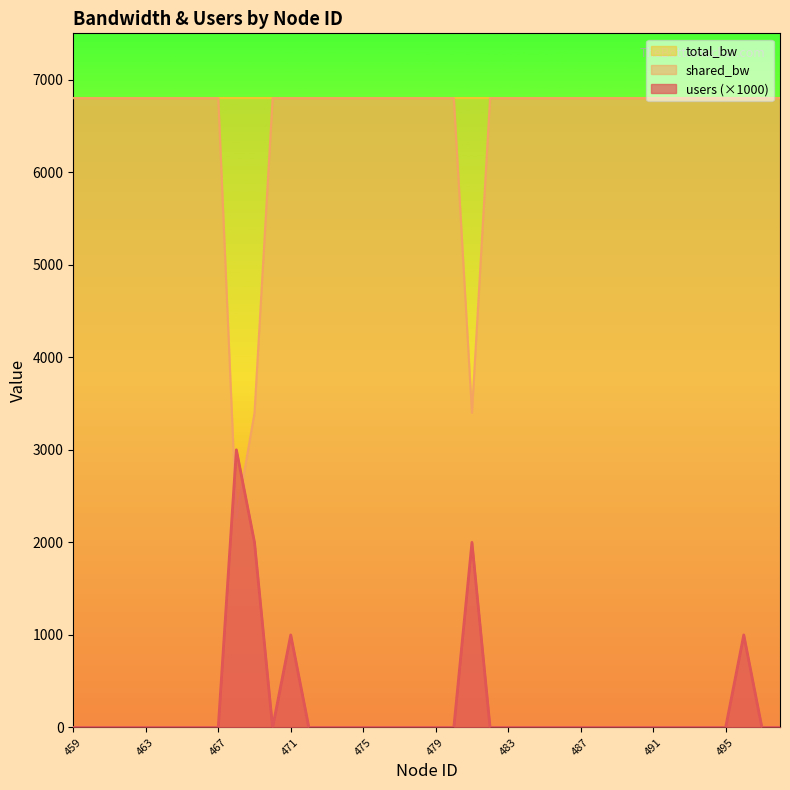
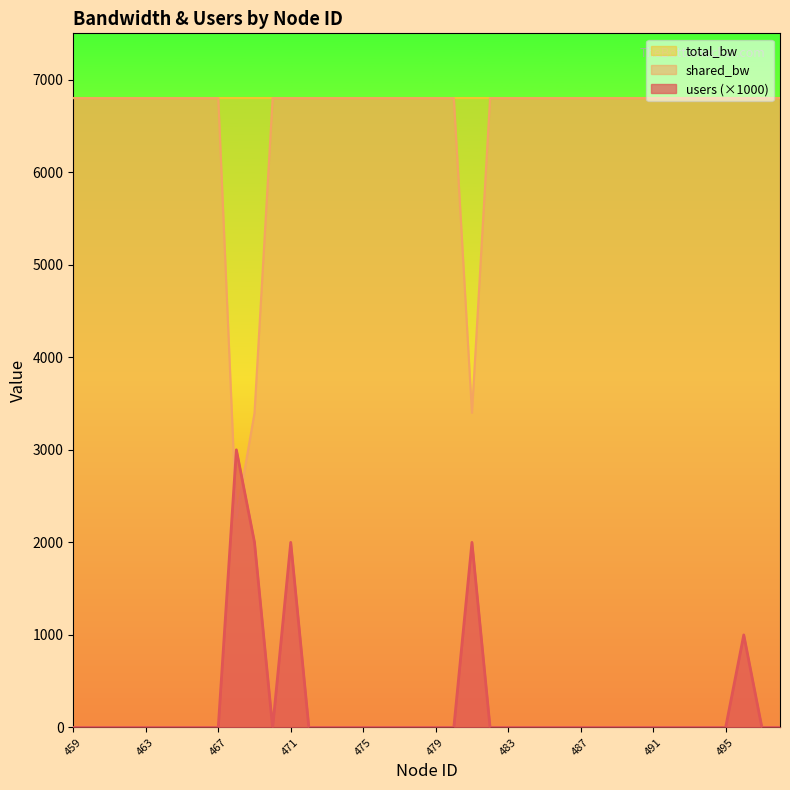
users (×1000), 471: 1000 -> 2000
